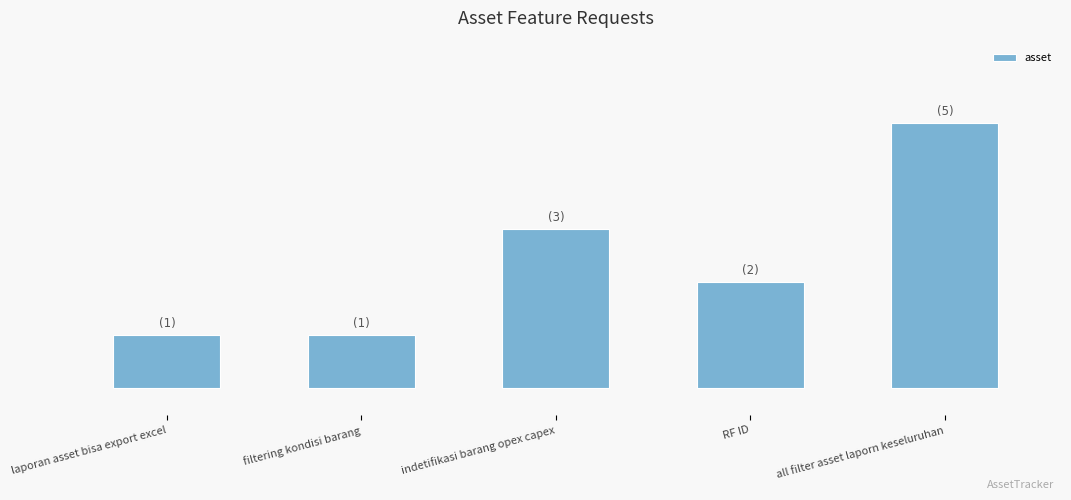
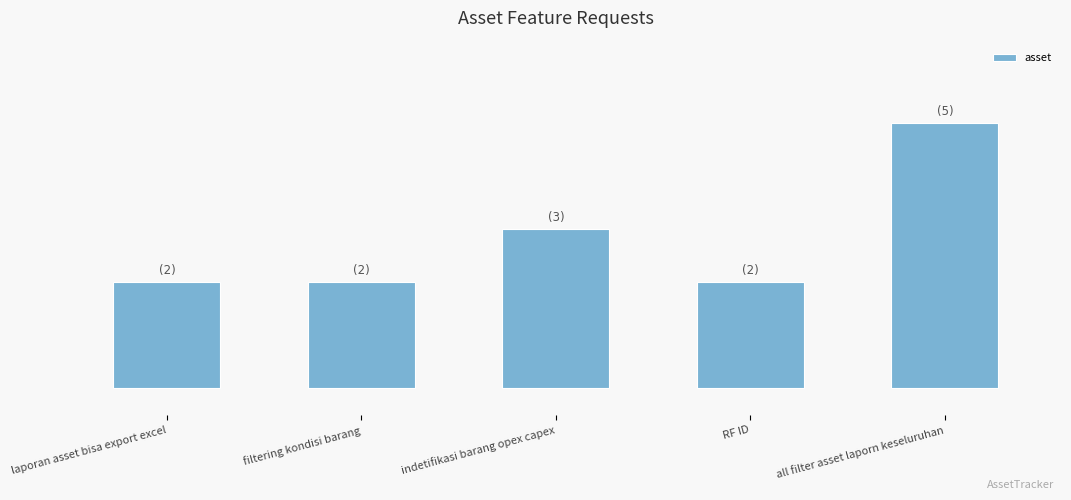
laporan asset bisa export excel: (1) -> (2)
filtering kondisi barang: (1) -> (2)
